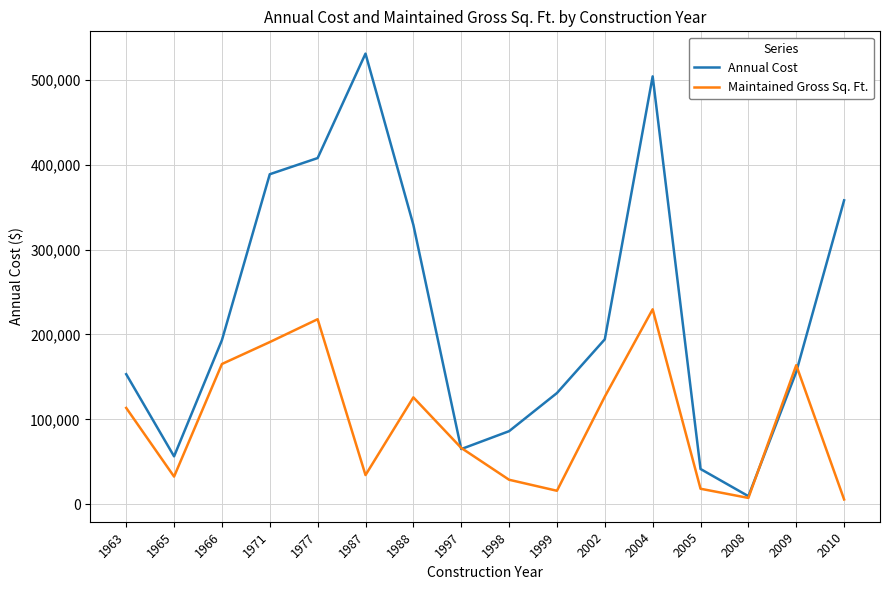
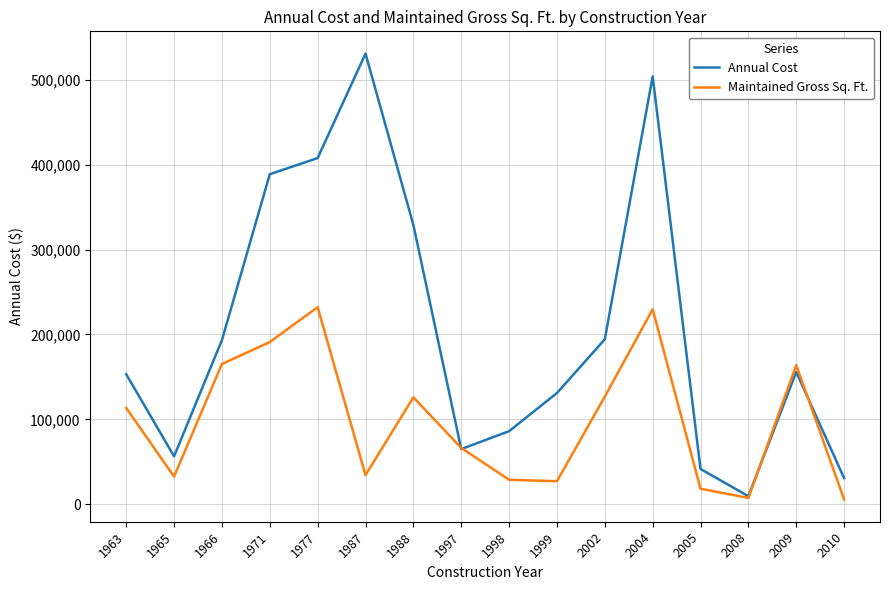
Maintained Gross Sq. Ft., 1977: 220,000 -> 230,000
Maintained Gross Sq. Ft., 1999: 20,000 -> 30,000
Annual Cost, 2010: 360,000 -> 30,000
